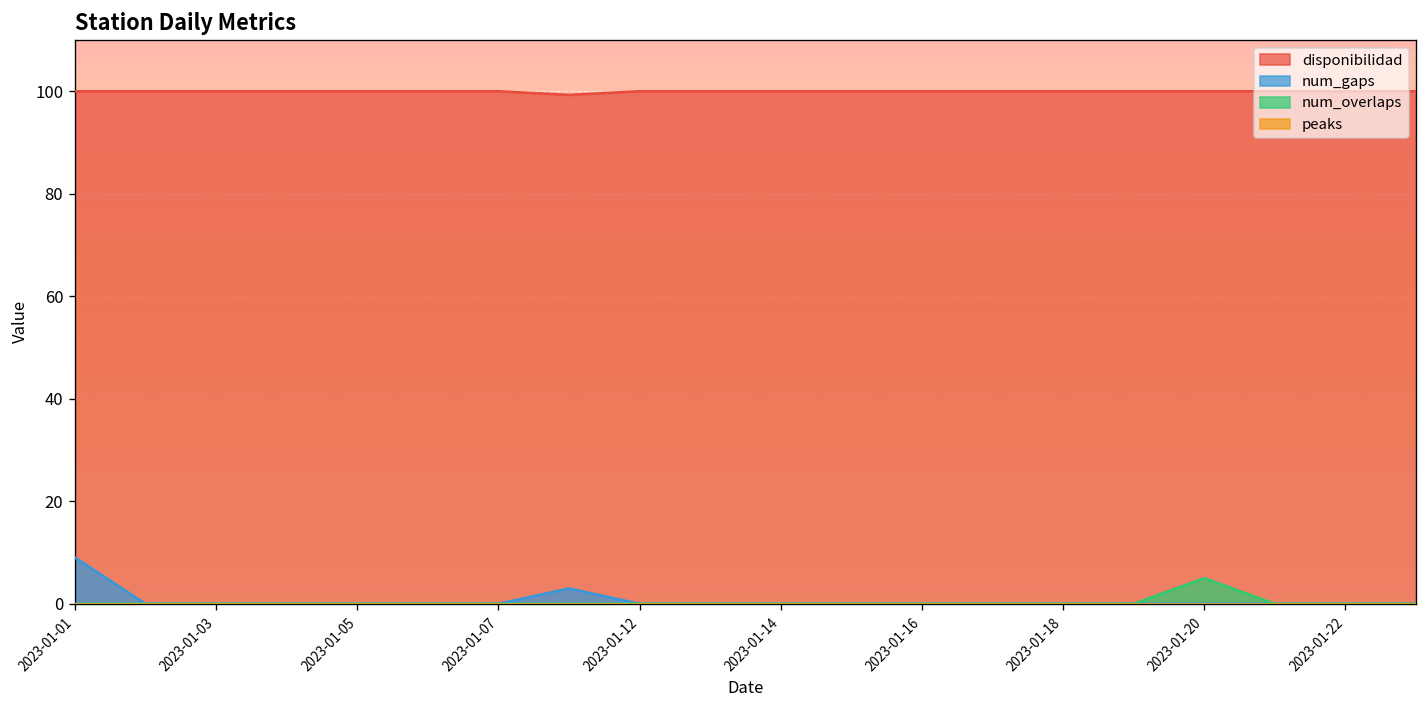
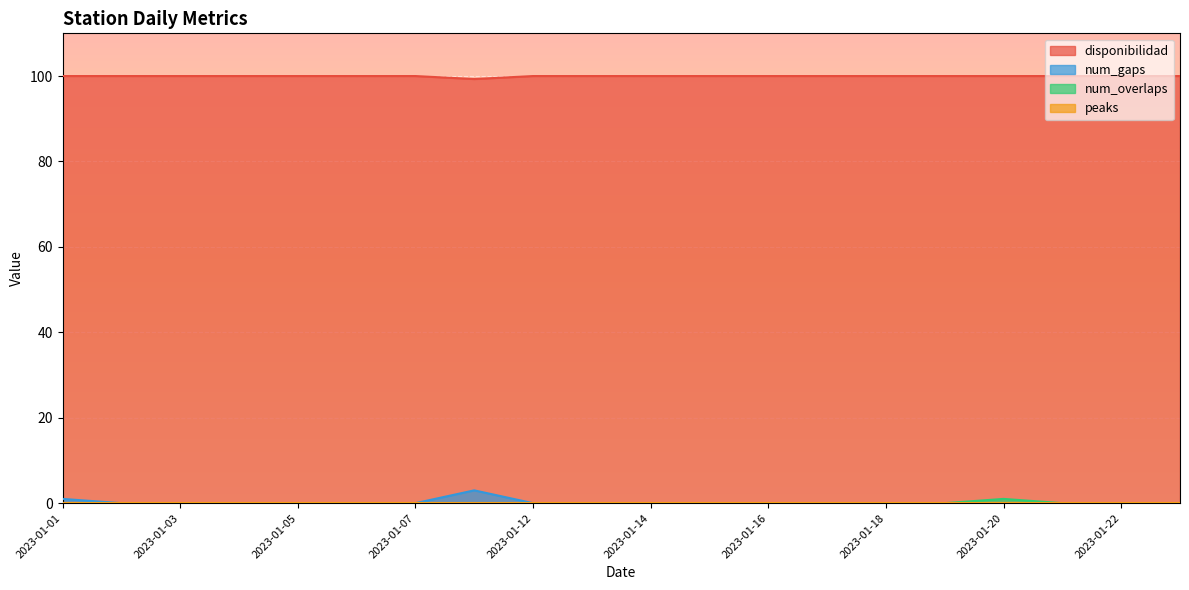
num_gaps, 2023-01-01: 9 -> 1
num_overlaps, 2023-01-20: 5 -> 1
